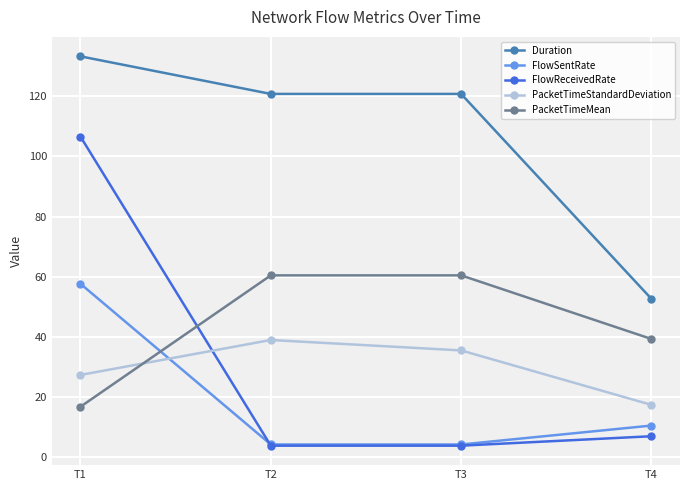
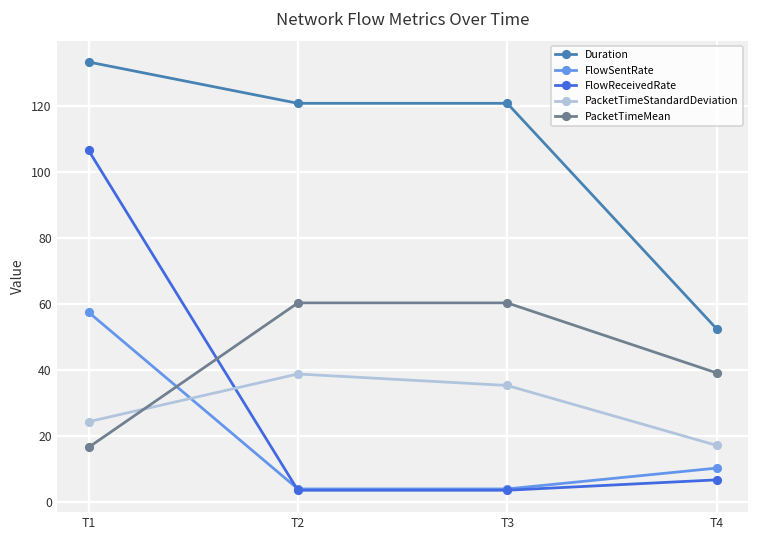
PacketTimeStandardDeviation, T1: 27 -> 24
